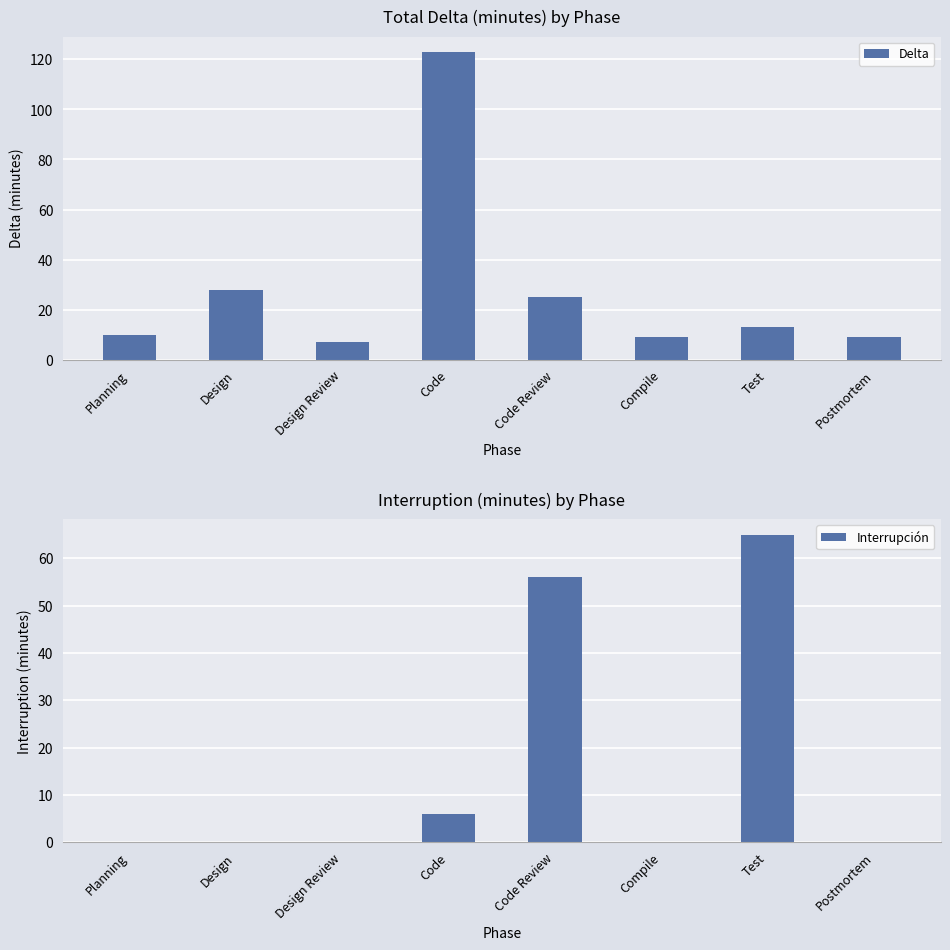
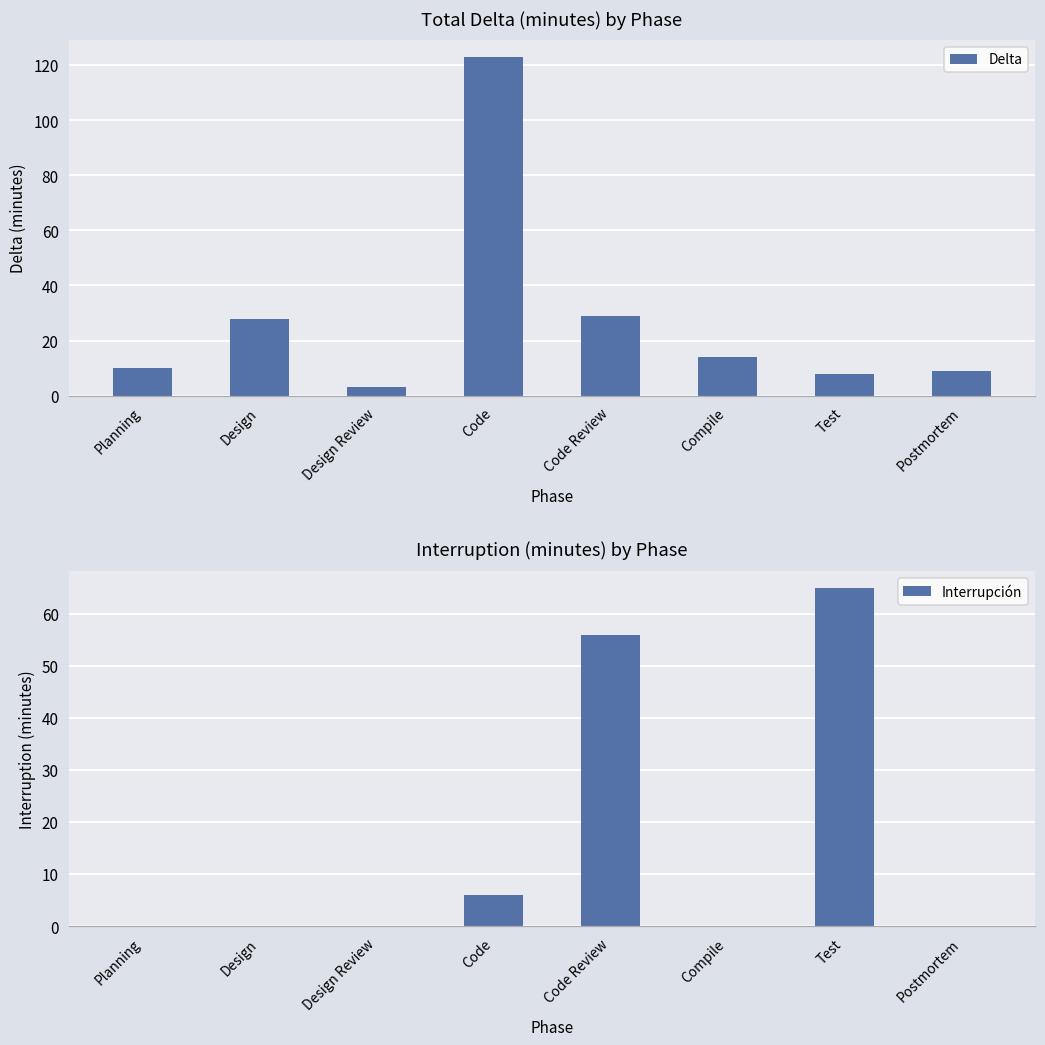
Total Delta (minutes) by Phase, Design Review: 7 -> 3
Total Delta (minutes) by Phase, Code Review: 25 -> 29
Total Delta (minutes) by Phase, Compile: 9 -> 14
Total Delta (minutes) by Phase, Test: 13 -> 8
